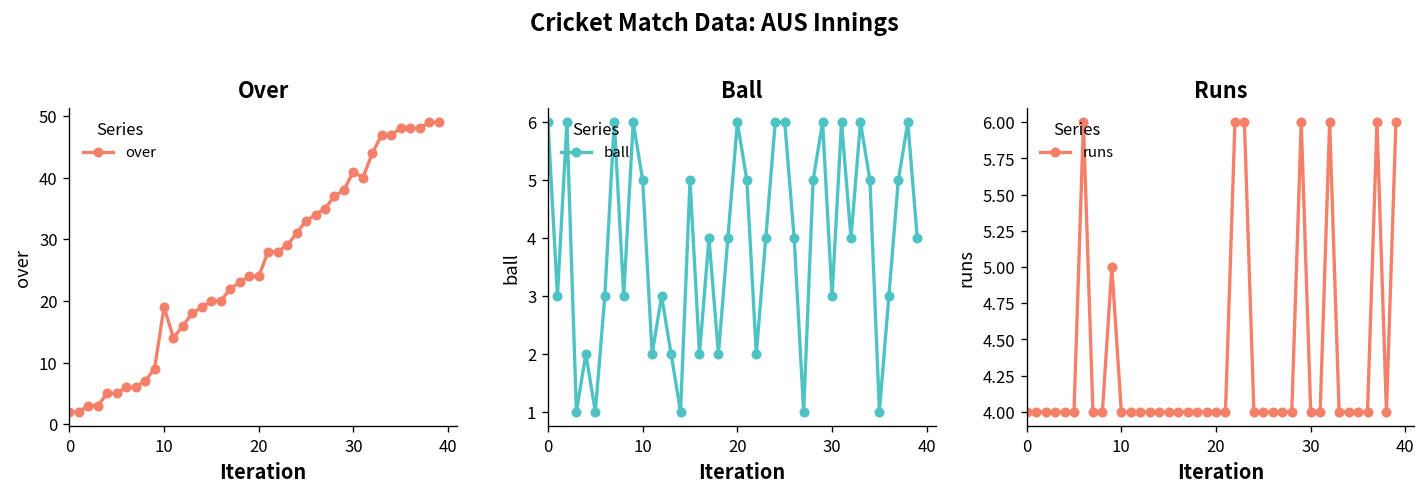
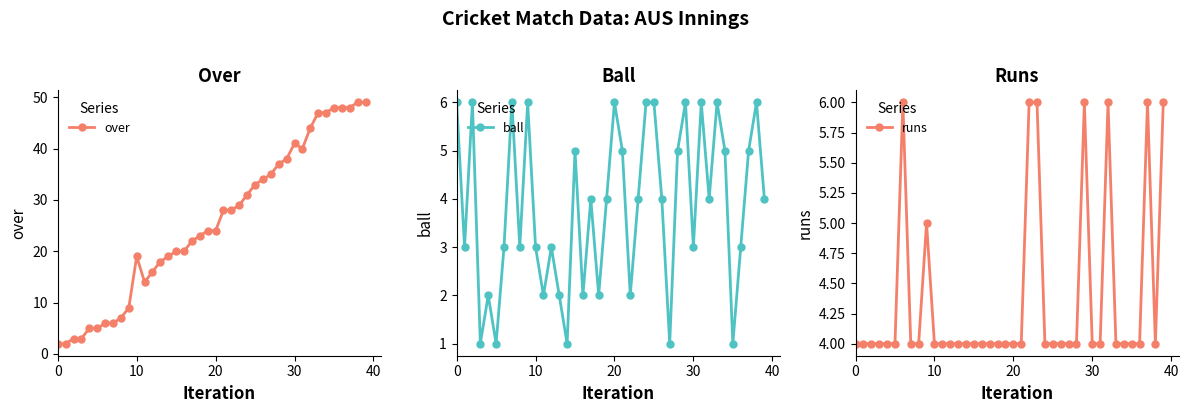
Ball, 10: 5 -> 3
